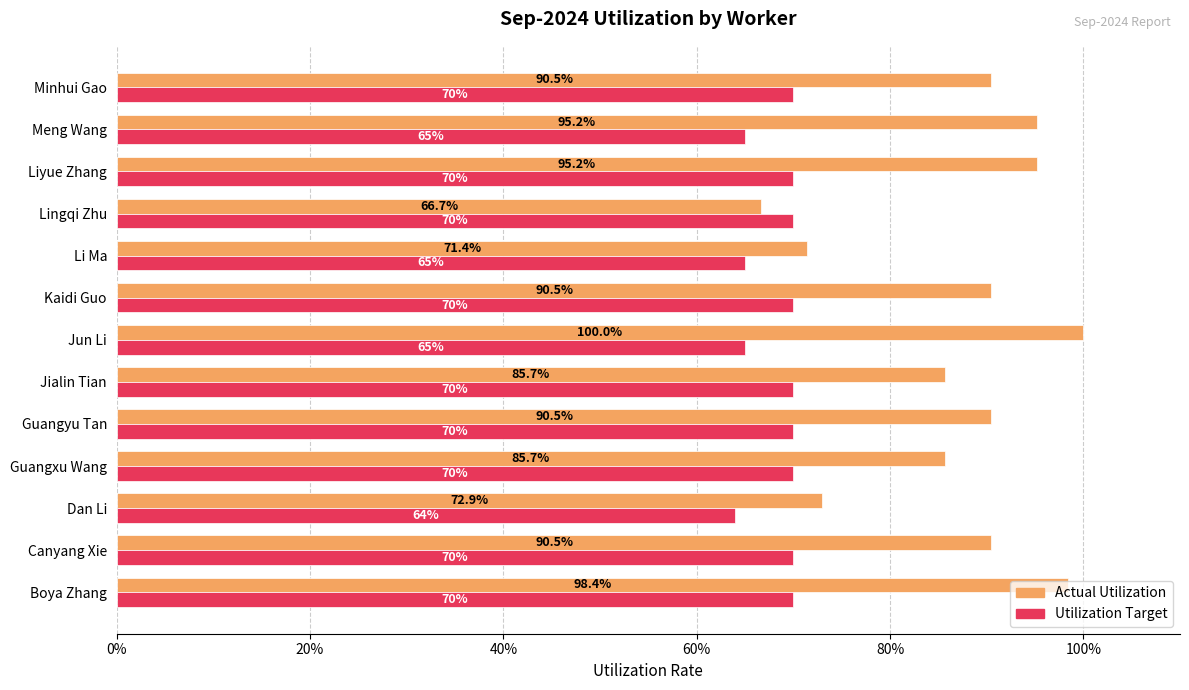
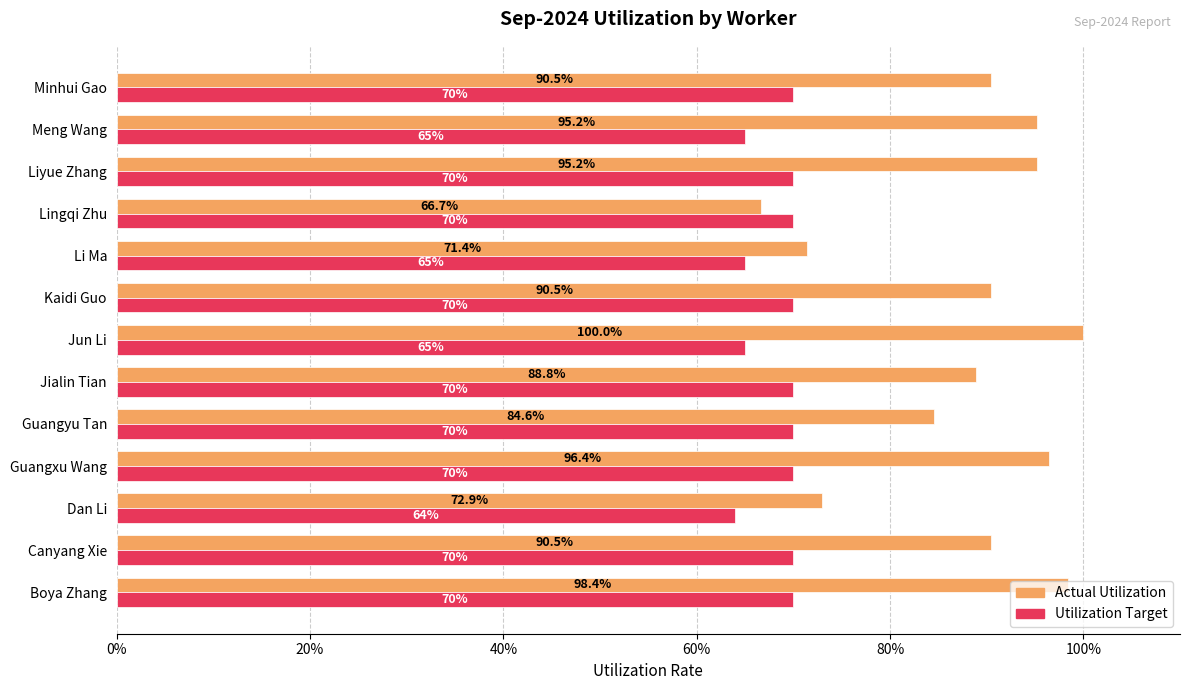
Actual Utilization, Jialin Tian: 85.7% -> 88.8%
Actual Utilization, Guangyu Tan: 90.5% -> 84.6%
Actual Utilization, Guangxu Wang: 85.7% -> 96.4%
